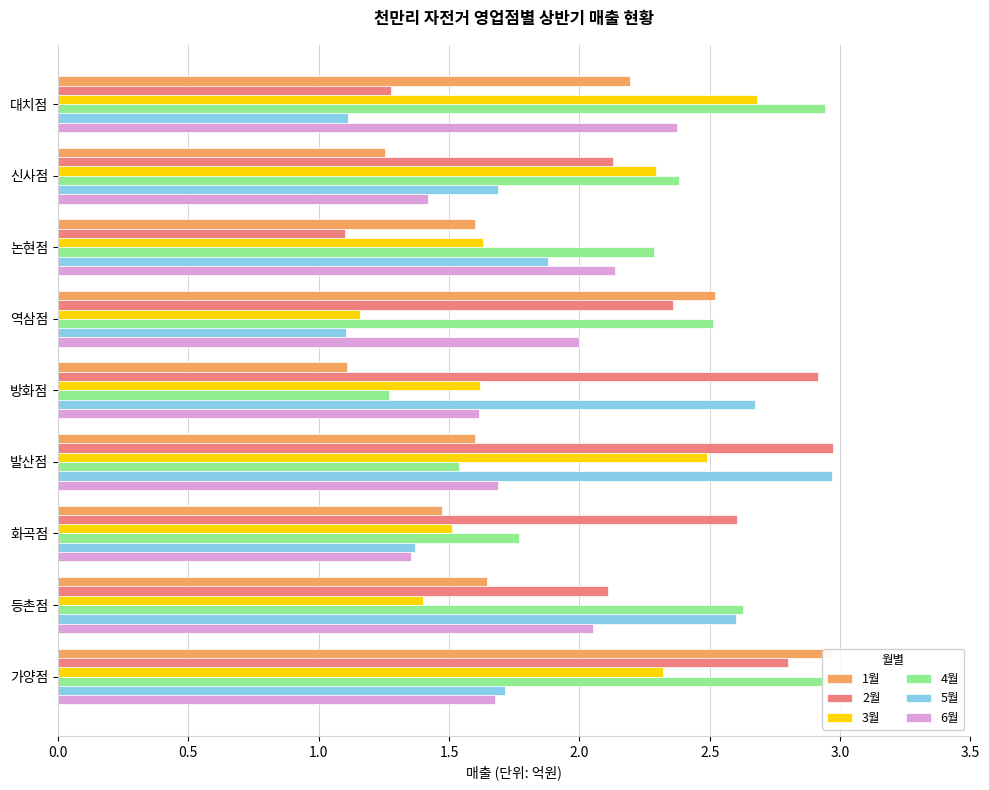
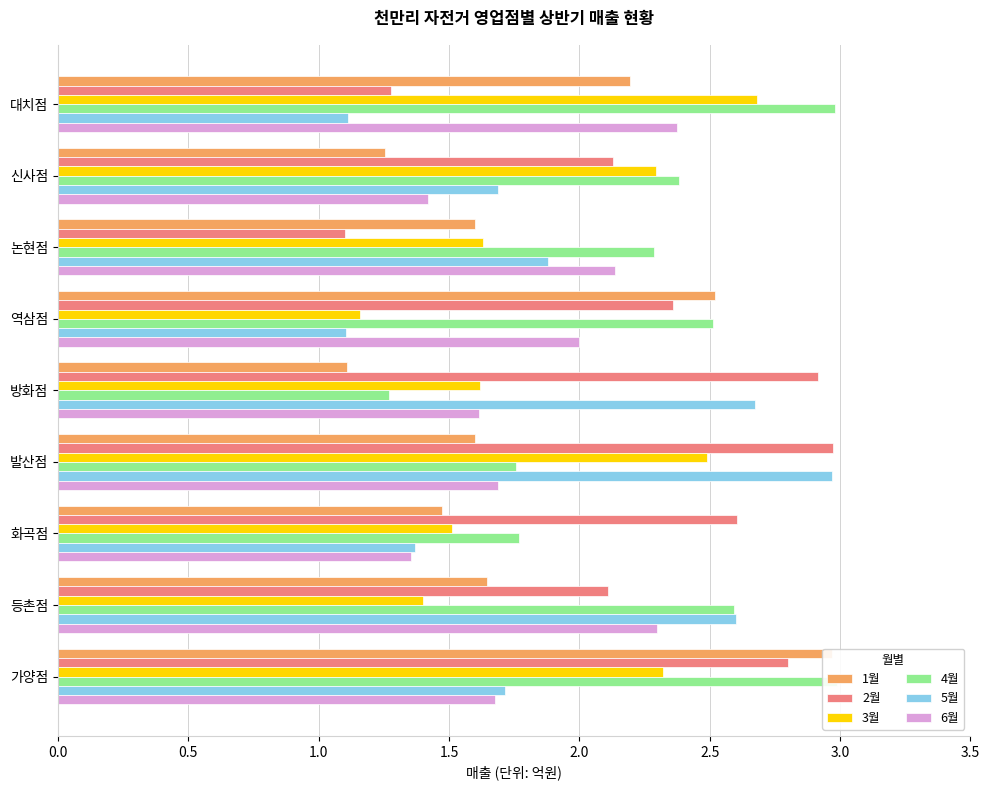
4월, 대치점: 2.94 -> 2.98
4월, 발산점: 1.54 -> 1.76
4월, 등촌점: 2.63 -> 2.60
6월, 등촌점: 2.05 -> 2.30
